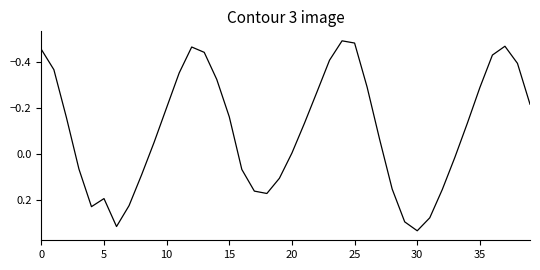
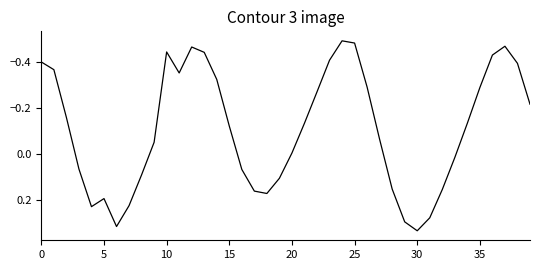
0: -0.46 -> -0.40
10: -0.20 -> -0.45
15: -0.16 -> -0.12
